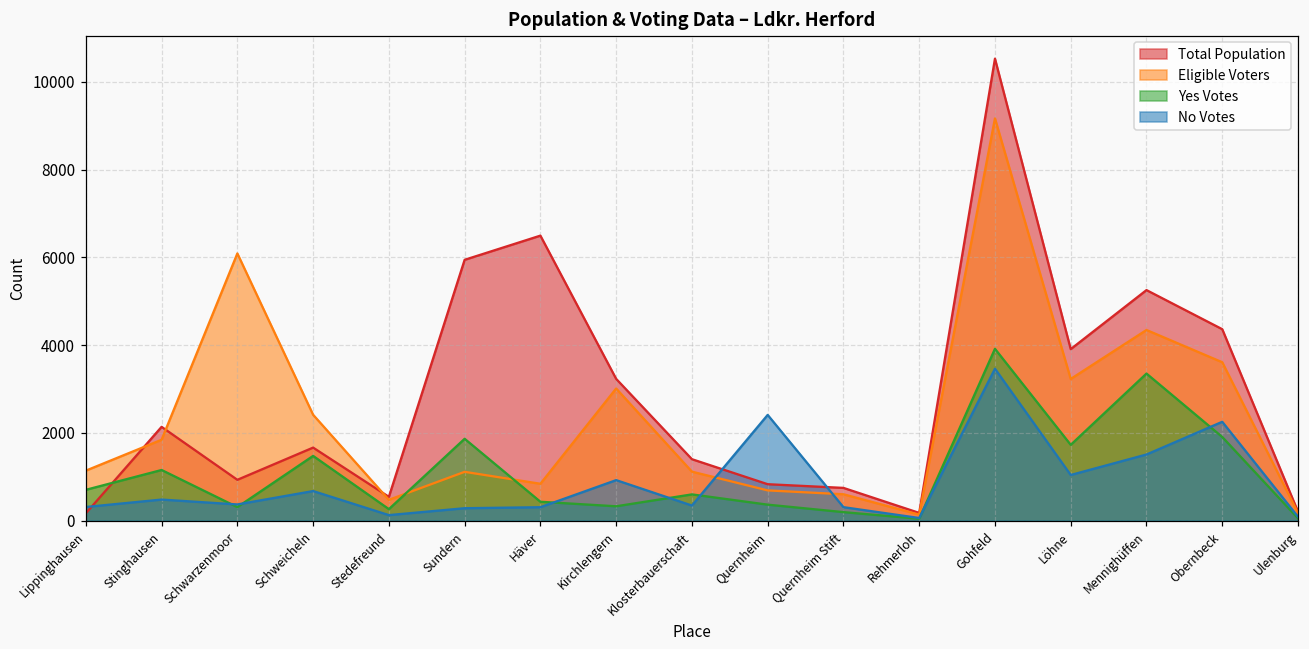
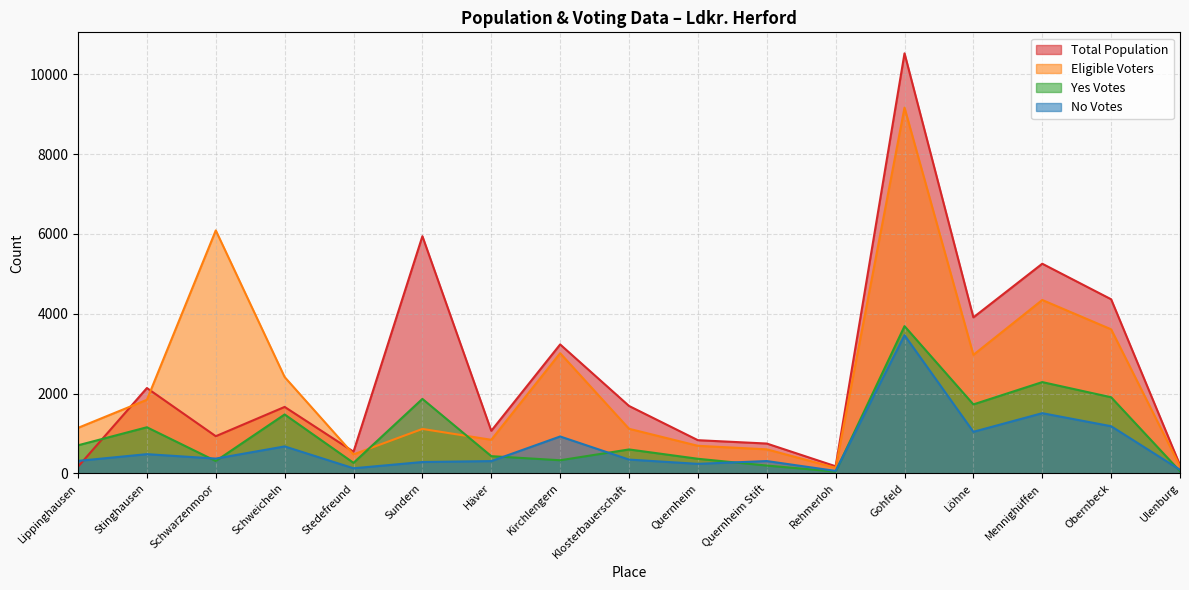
Total Population, Häver: 6500 -> 1100
Total Population, Klosterbauerschaft: 1400 -> 1700
No Votes, Quernheim: 2400 -> 200
Yes Votes, Gohfeld: 3900 -> 3700
Eligible Voters, Löhne: 3200 -> 3000
Yes Votes, Mennighüffen: 3400 -> 2300
No Votes, Obernbeck: 2300 -> 1200
